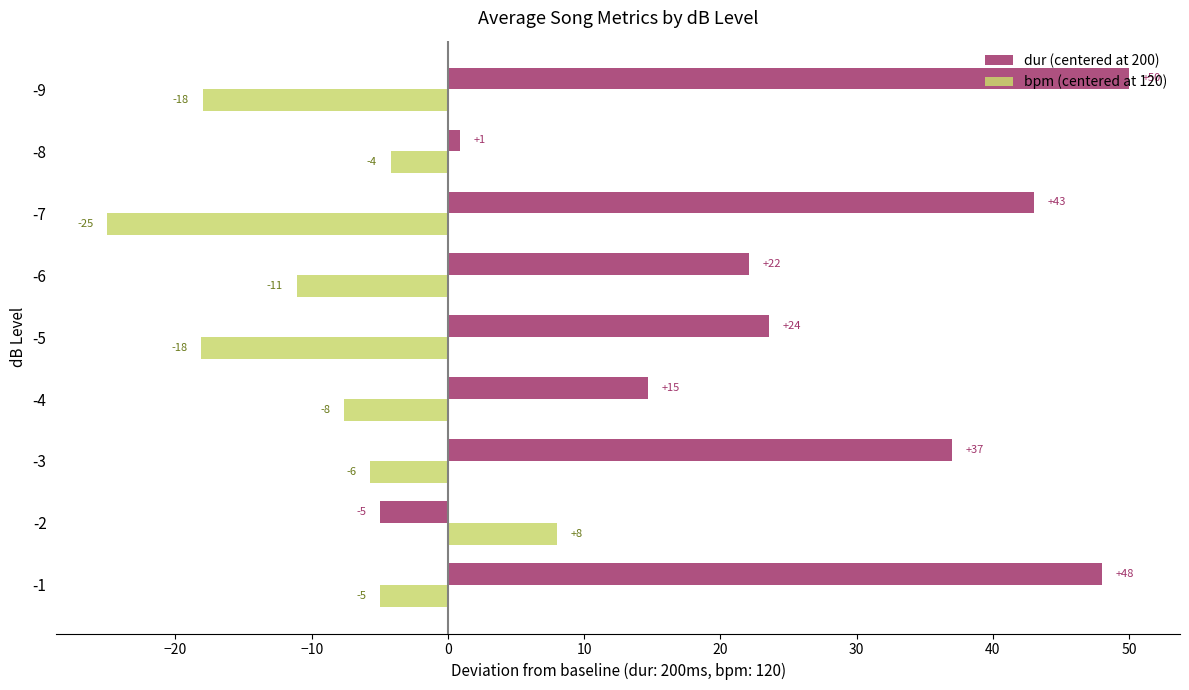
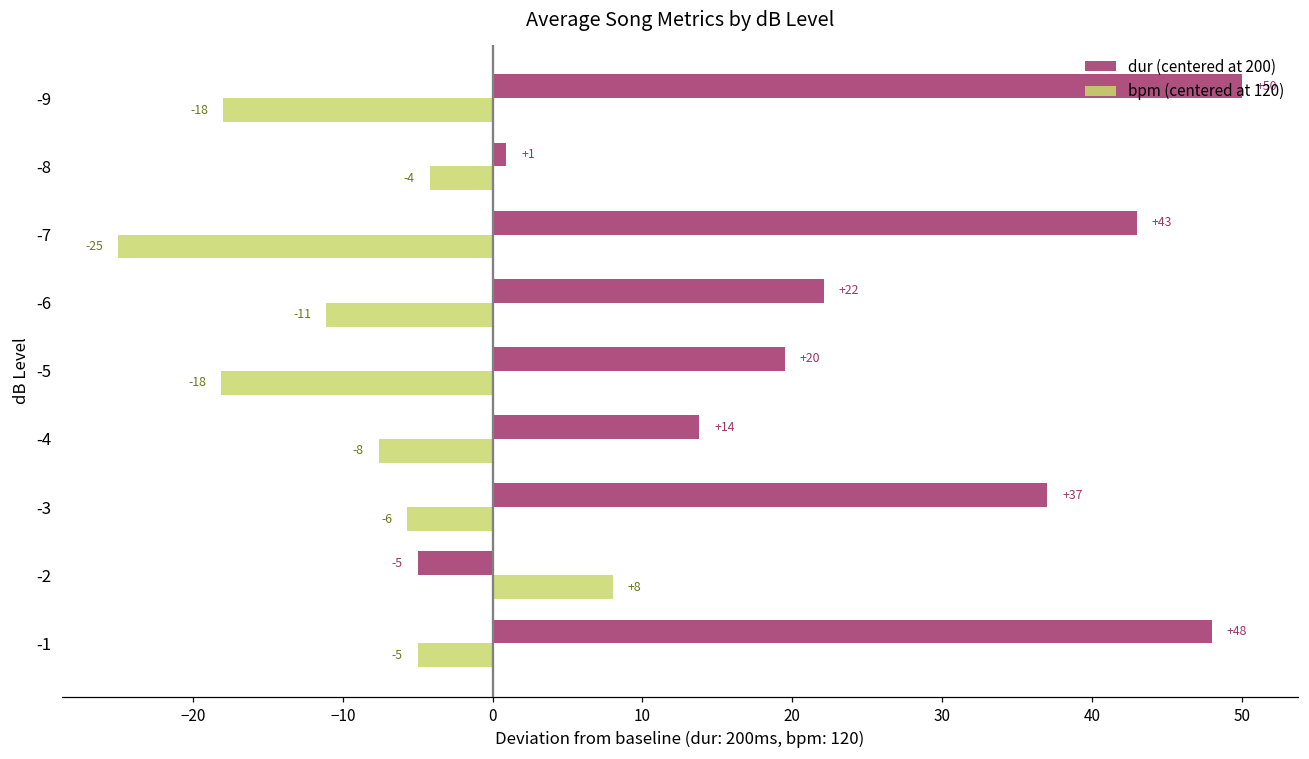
dur (centered at 200), -5: +24 -> +20
dur (centered at 200), -4: +15 -> +14
